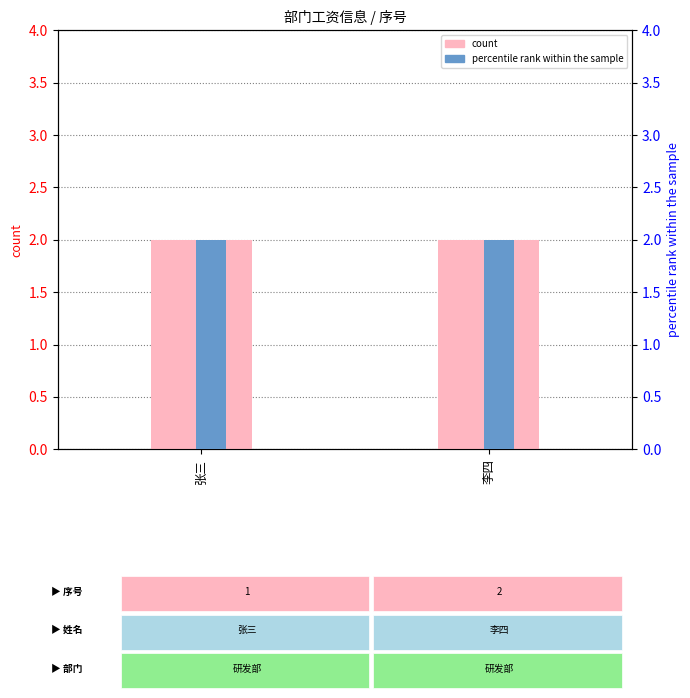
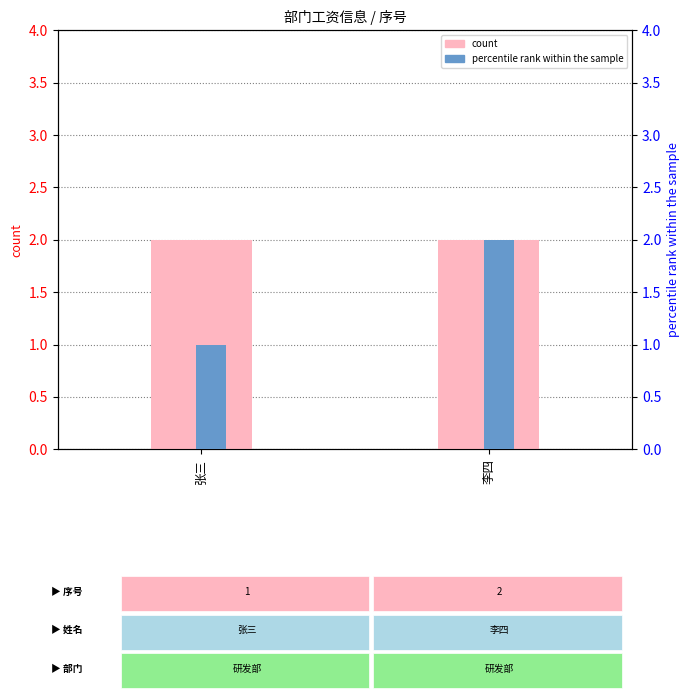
percentile rank within the sample, 张三: 2 -> 1
